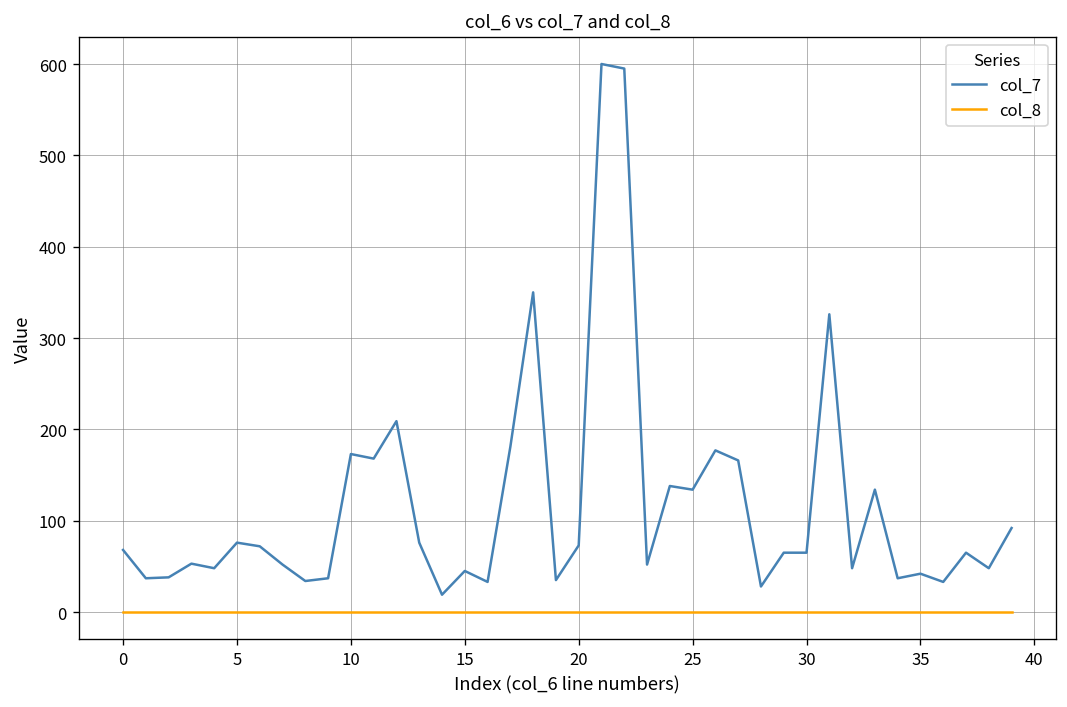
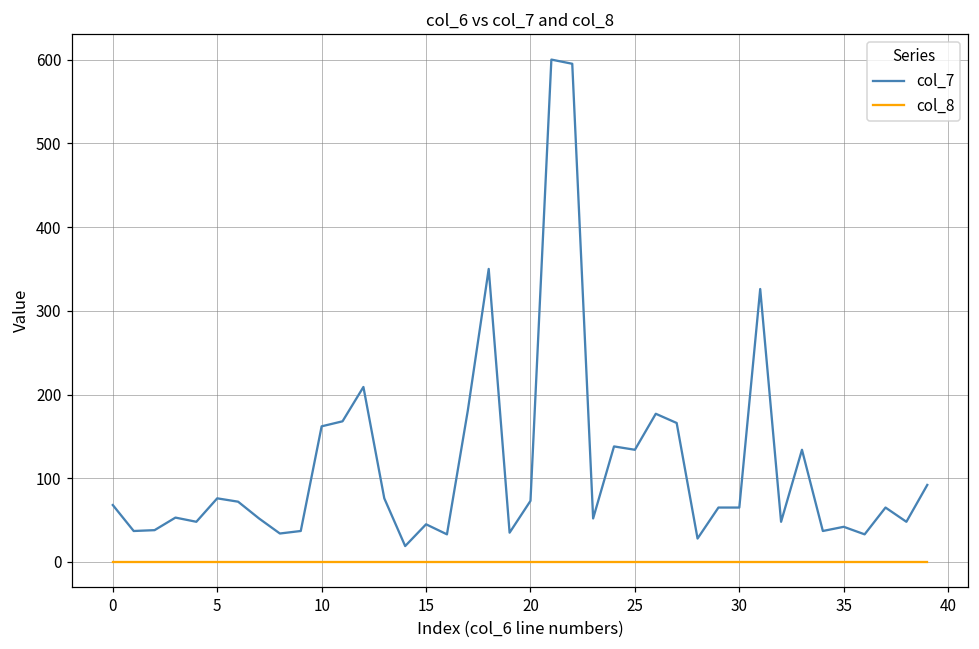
col_7, 10: 170 -> 160
